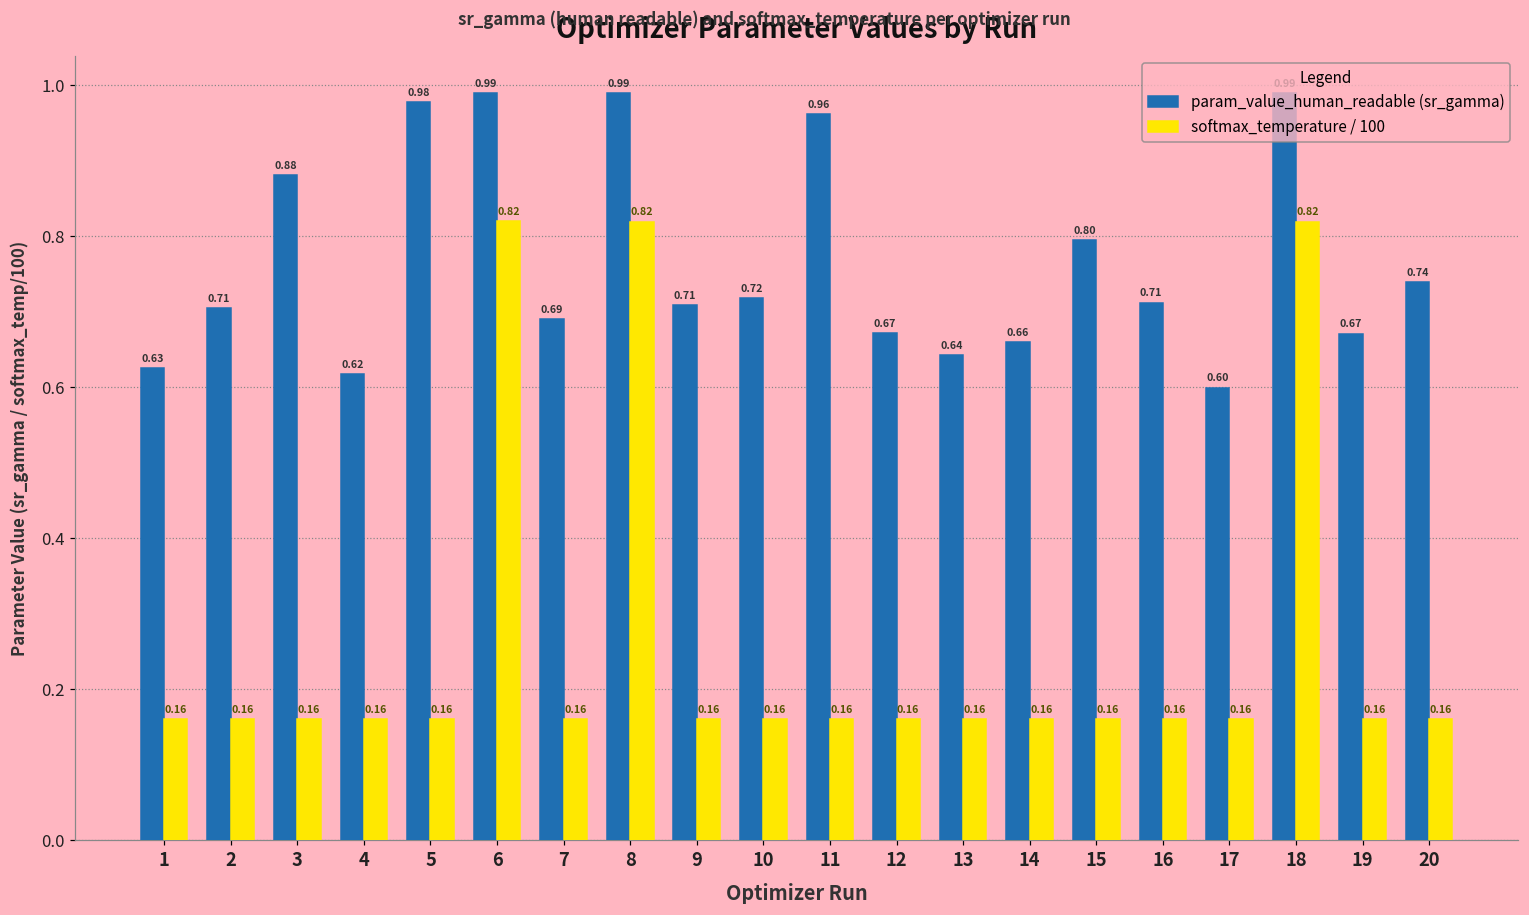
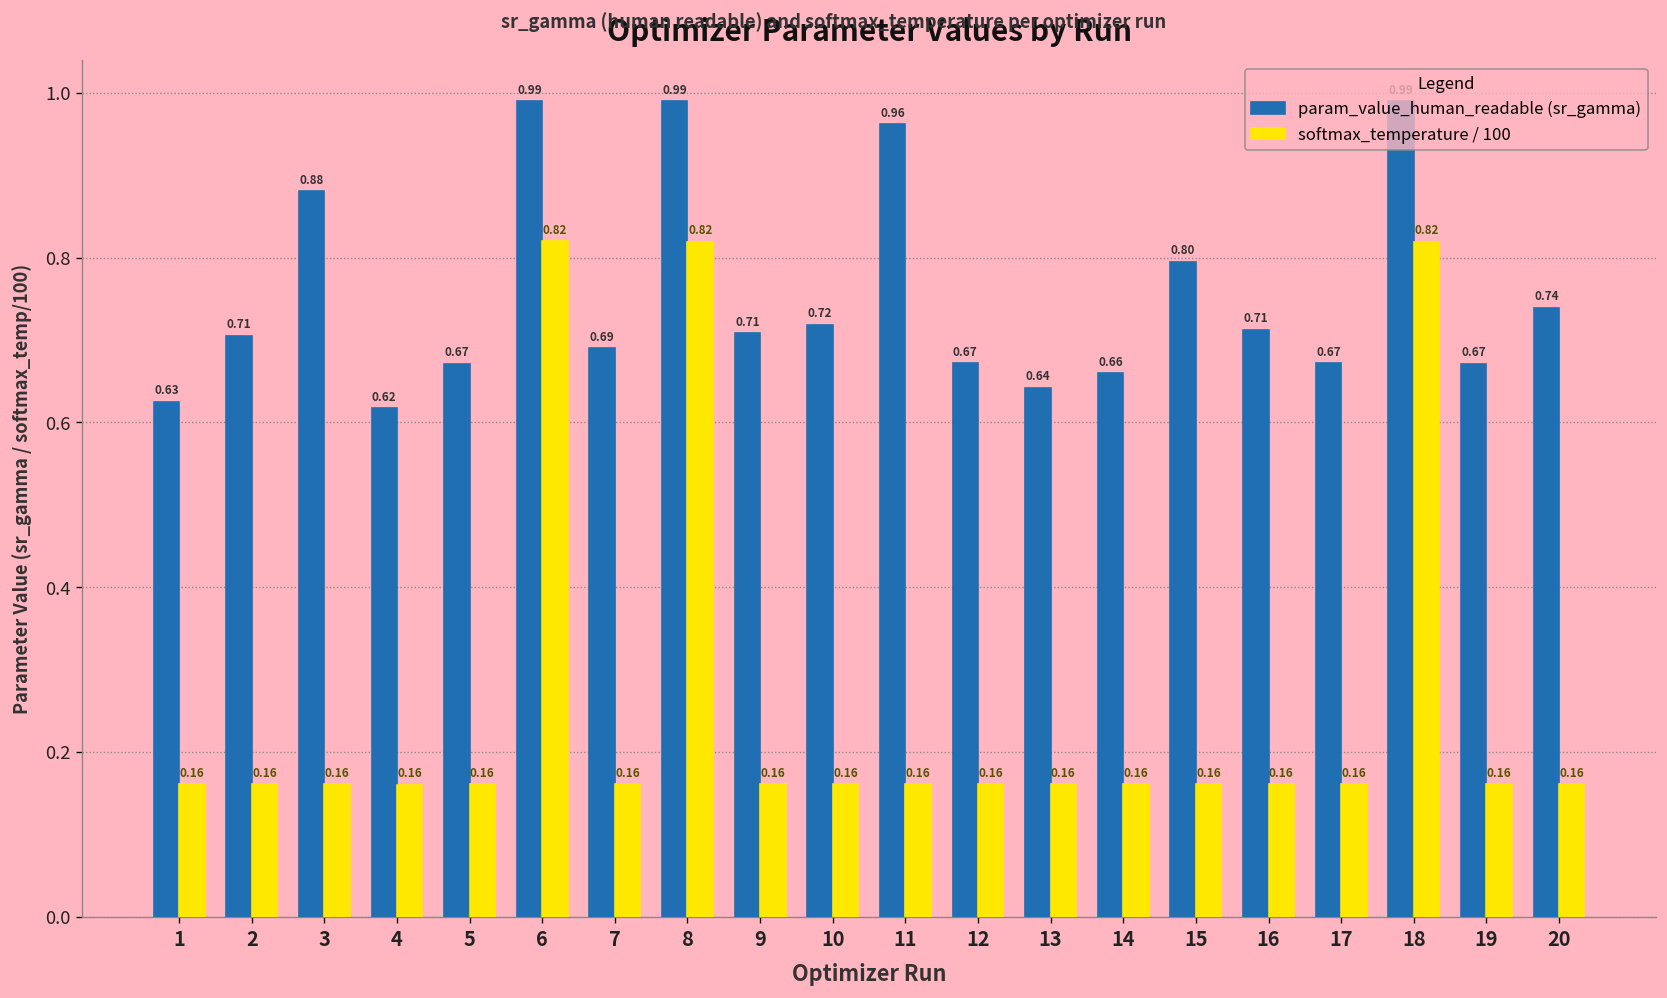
param_value_human_readable (sr_gamma), 5: 0.98 -> 0.67
param_value_human_readable (sr_gamma), 17: 0.60 -> 0.67
